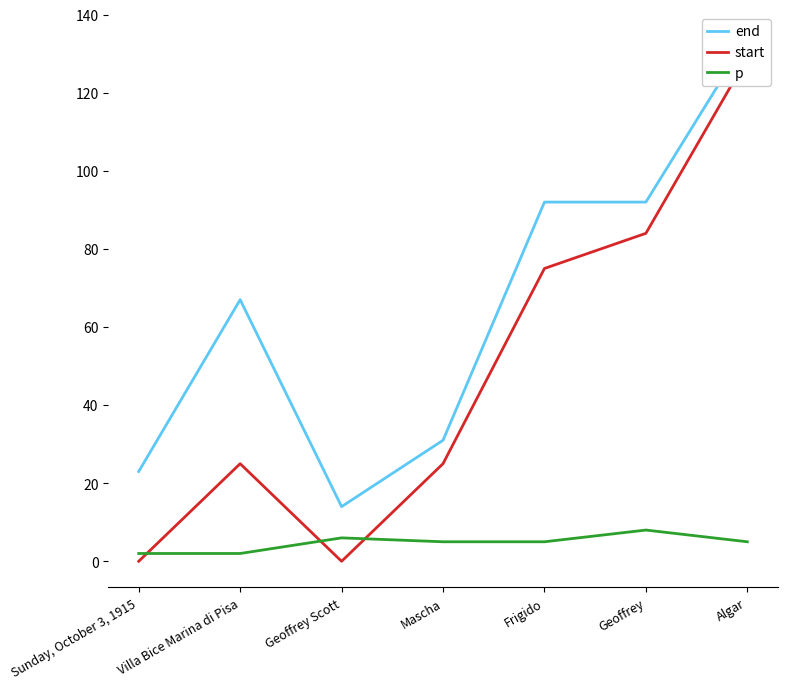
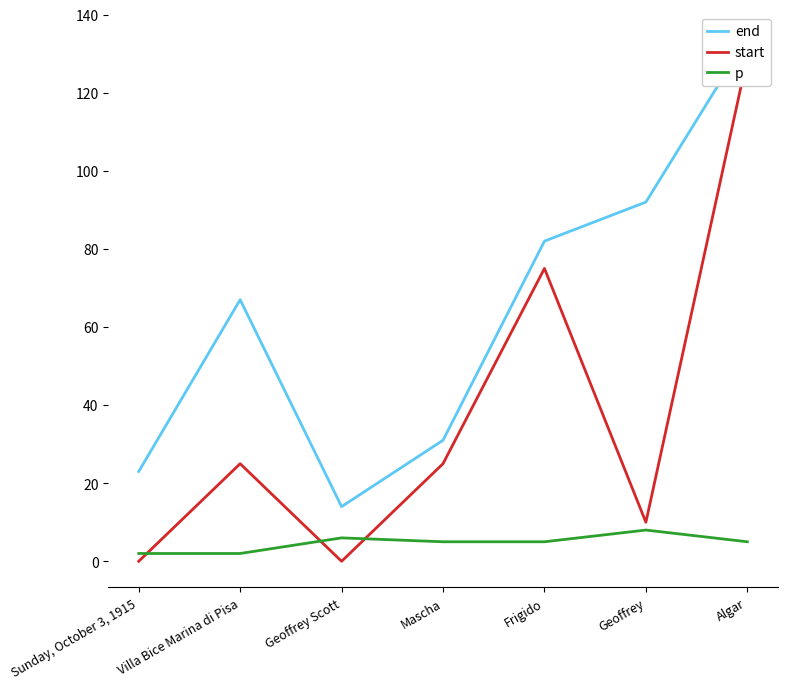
end, Frigido: 92 -> 82
start, Geoffrey: 84 -> 10
